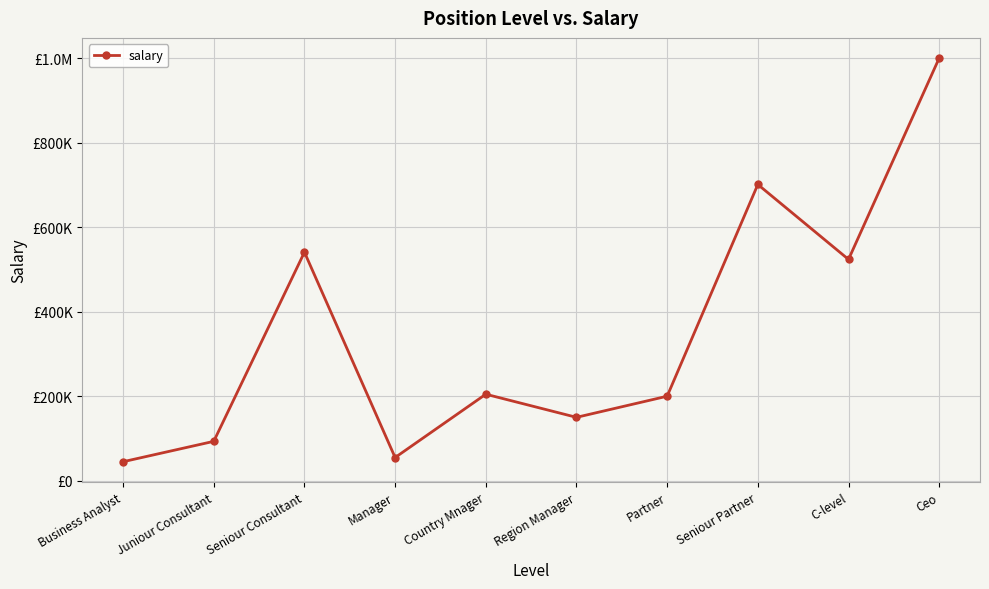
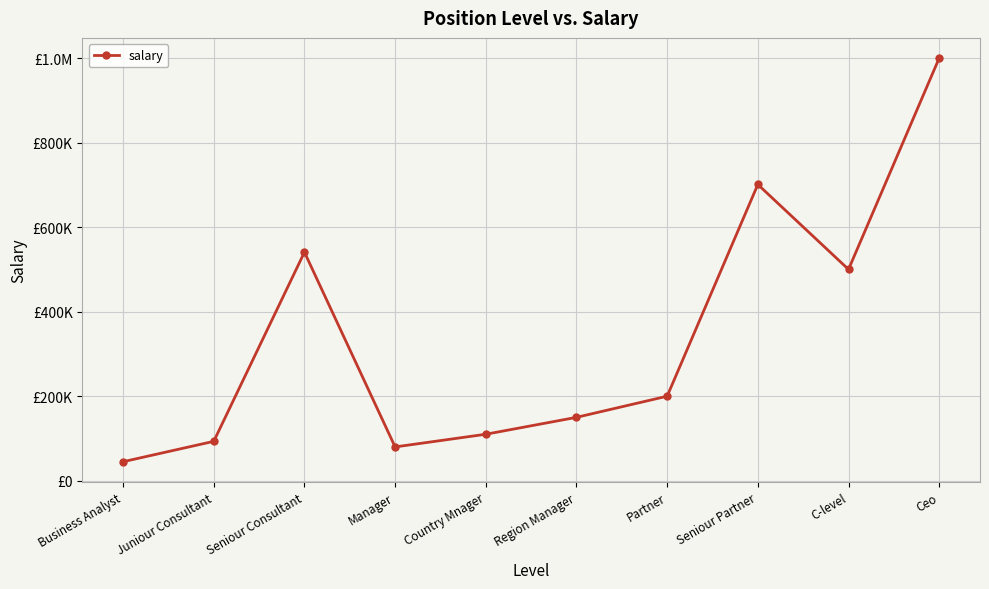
Manager: £50000 -> £80000
Country Mnager: £200000 -> £110000
C-level: £520000 -> £500000
